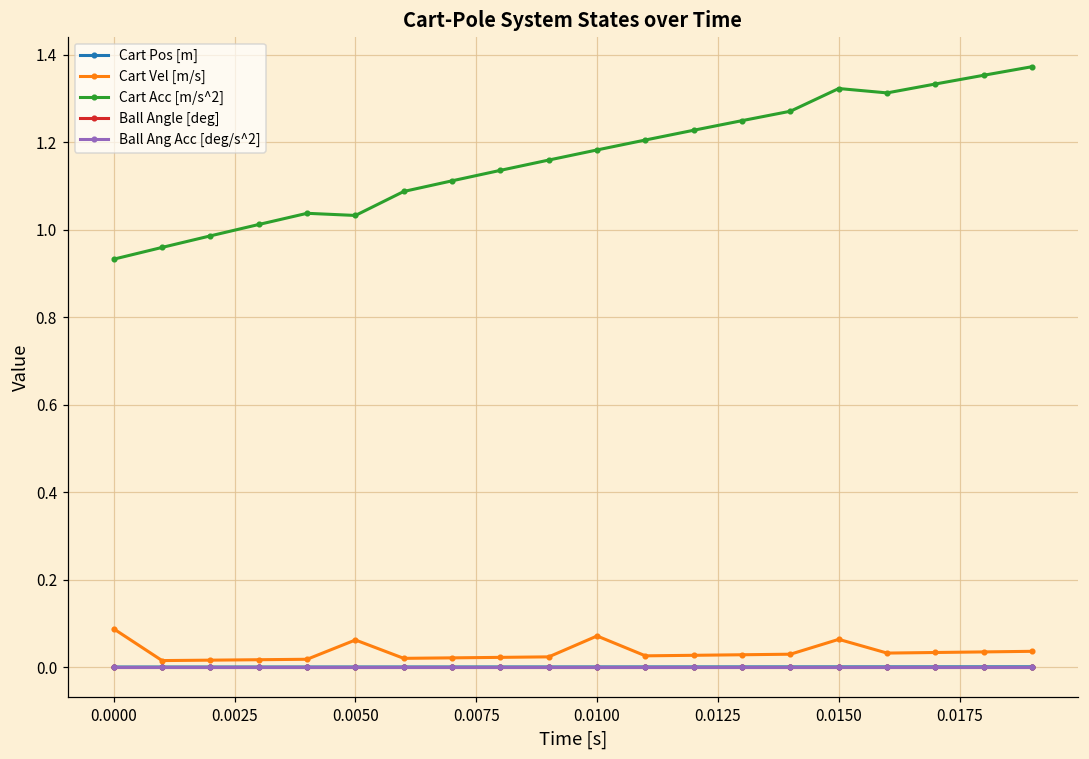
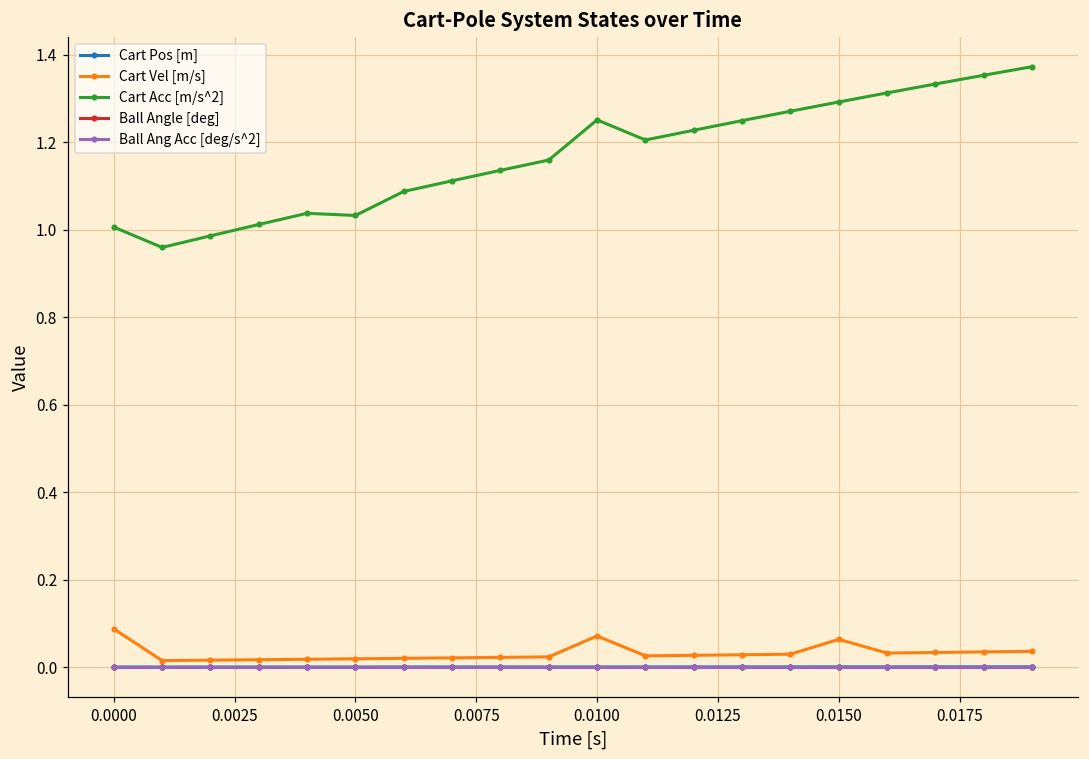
Cart Acc [m/s^2], 0.0000: 0.93 -> 1.01
Cart Vel [m/s], 0.0050: 0.06 -> 0.02
Cart Acc [m/s^2], 0.0100: 1.18 -> 1.25
Cart Acc [m/s^2], 0.0150: 1.32 -> 1.29
